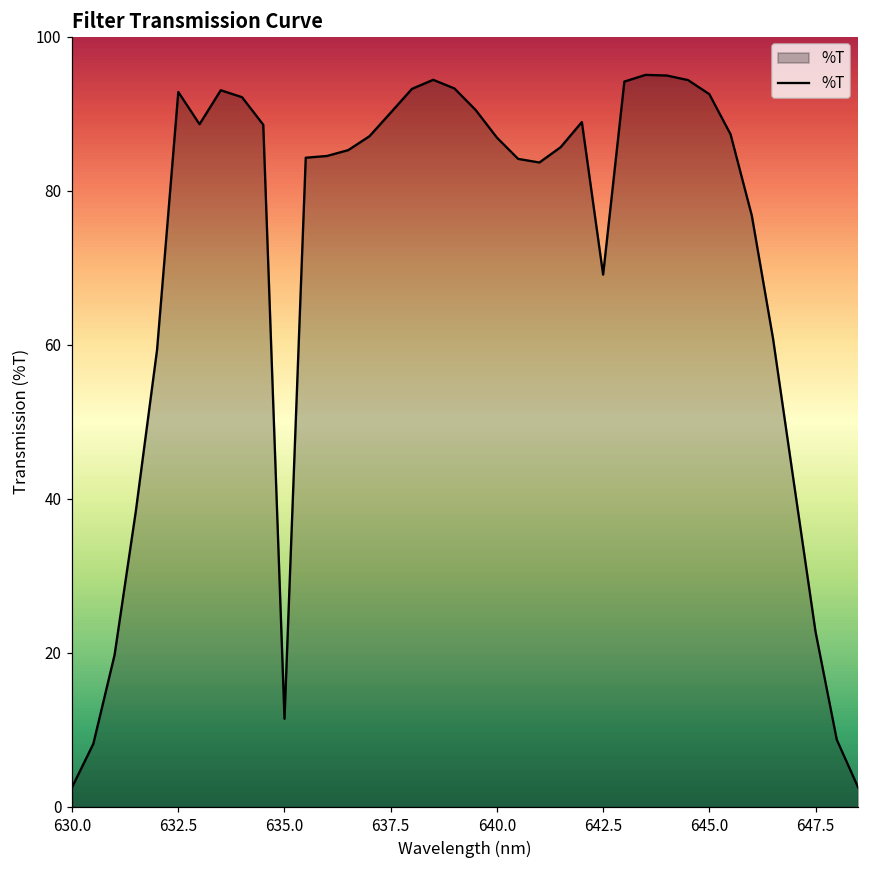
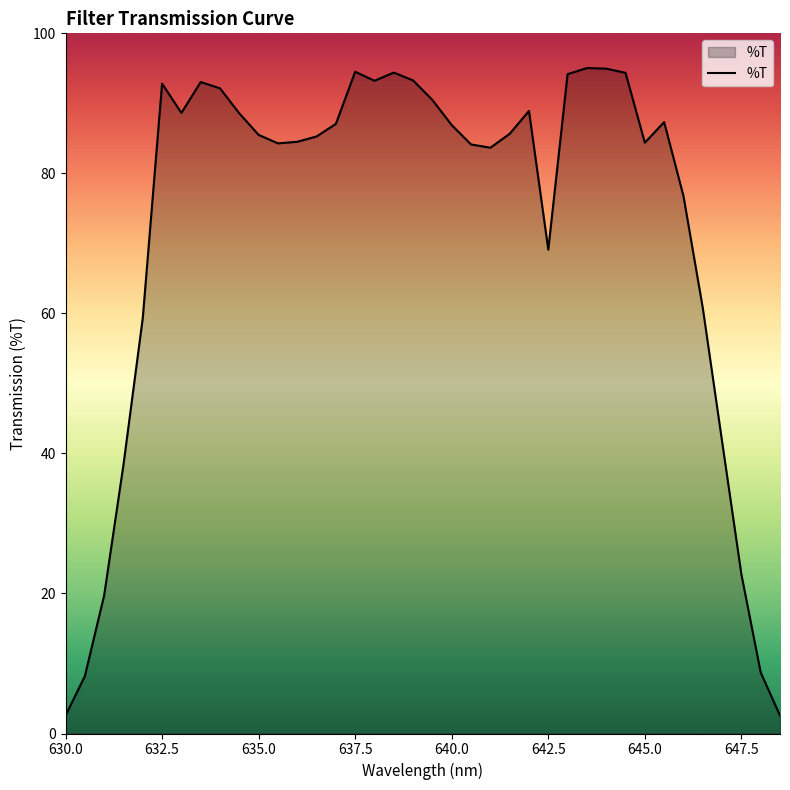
635.0: 11 -> 85
637.5: 90 -> 95
645.0: 93 -> 84
